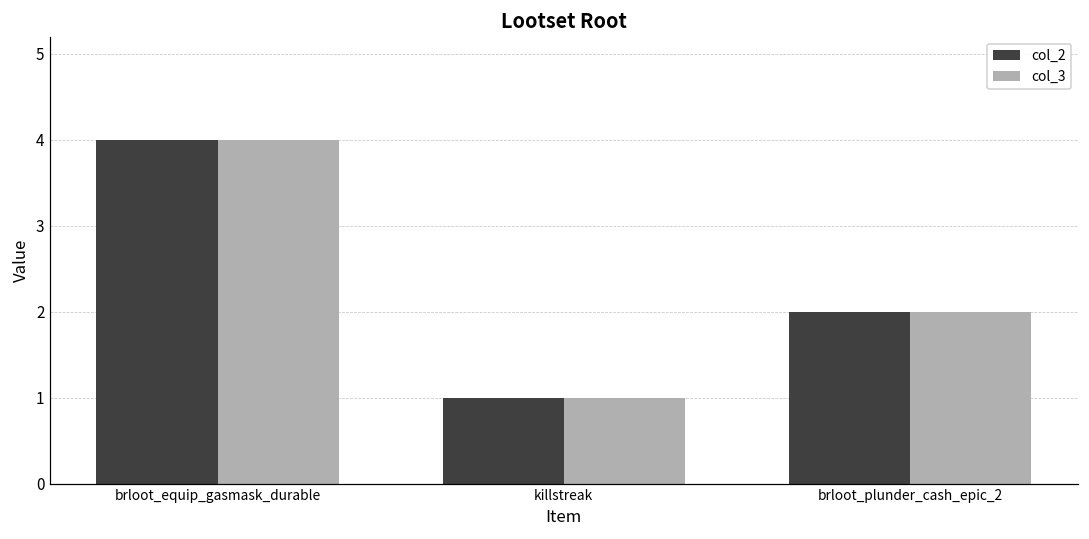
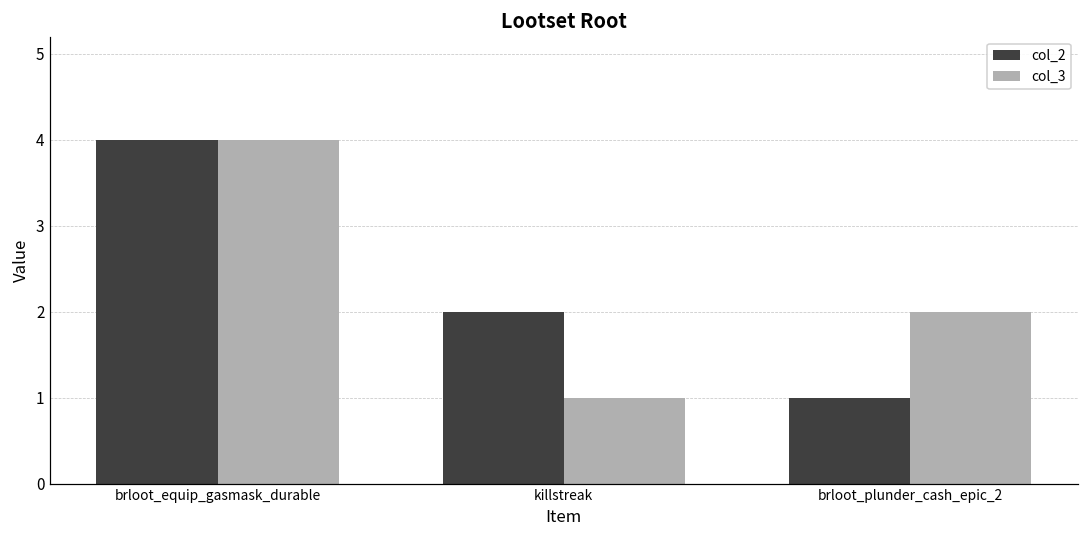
col_2, killstreak: 1 -> 2
col_2, brloot_plunder_cash_epic_2: 2 -> 1
